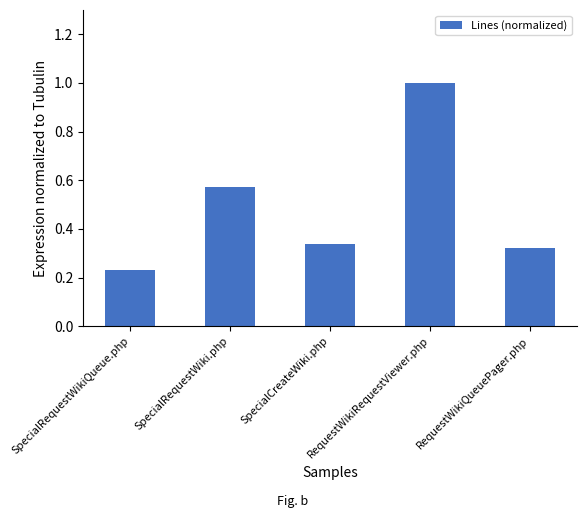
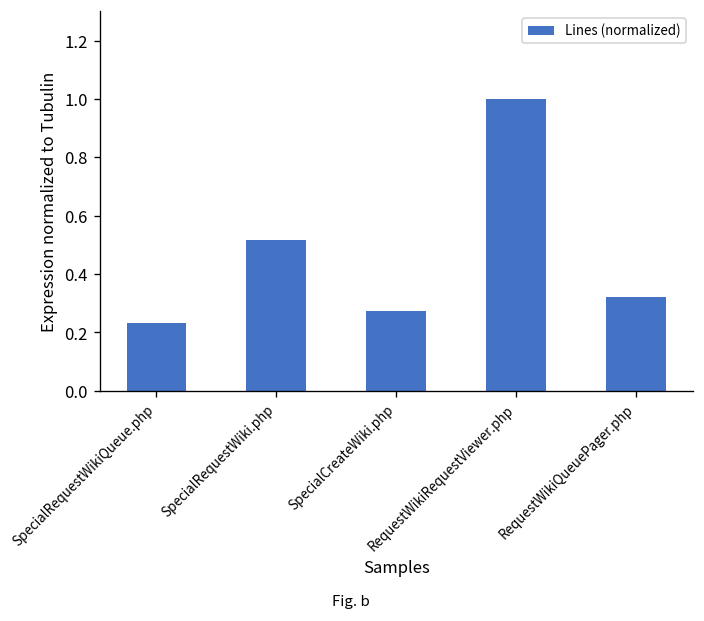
SpecialRequestWiki.php: 0.57 -> 0.52
SpecialCreateWiki.php: 0.34 -> 0.27
